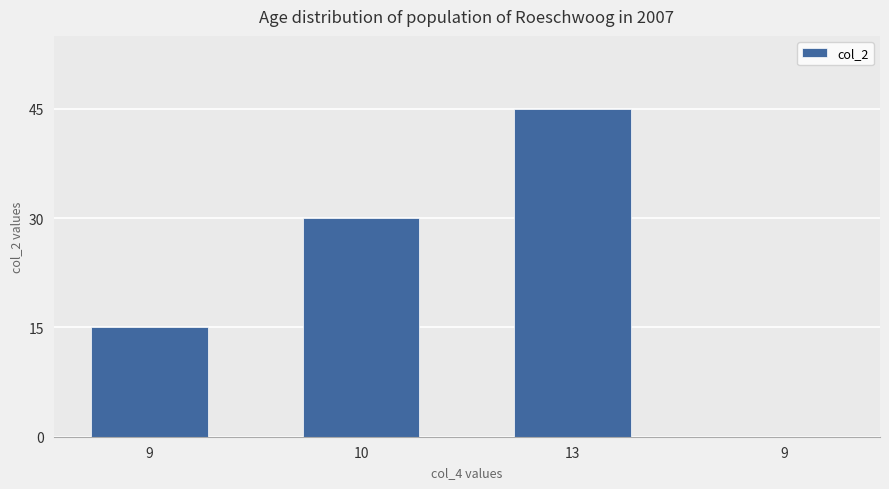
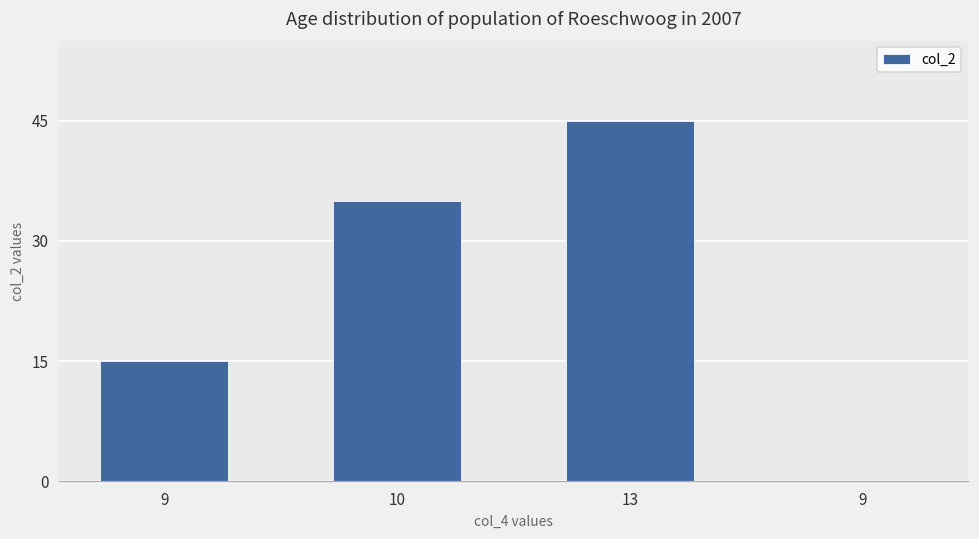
10: 30 -> 35
